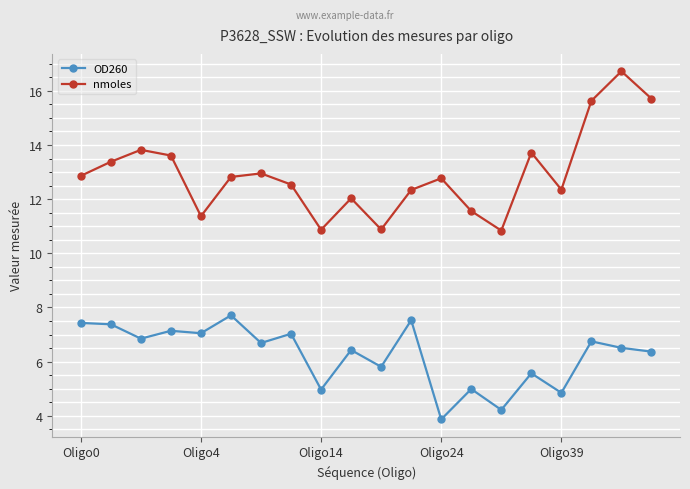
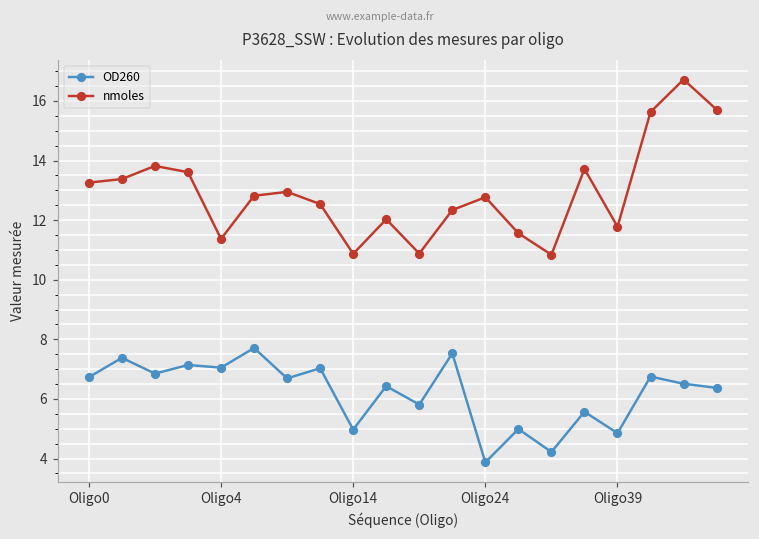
OD260, Oligo0: 7.4 -> 6.7
nmoles, Oligo0: 12.9 -> 13.3
nmoles, Oligo39: 12.4 -> 11.8
